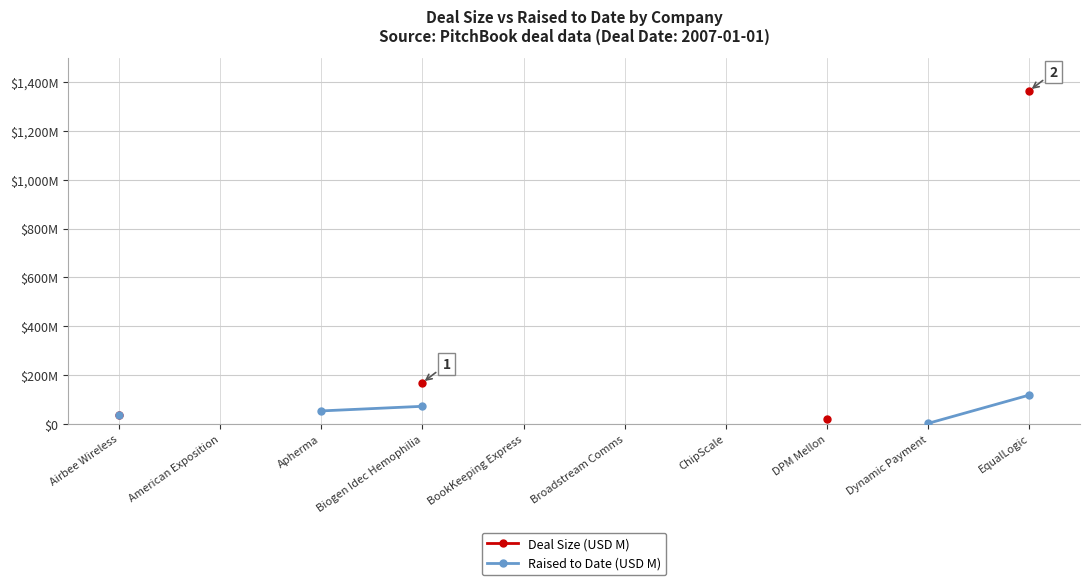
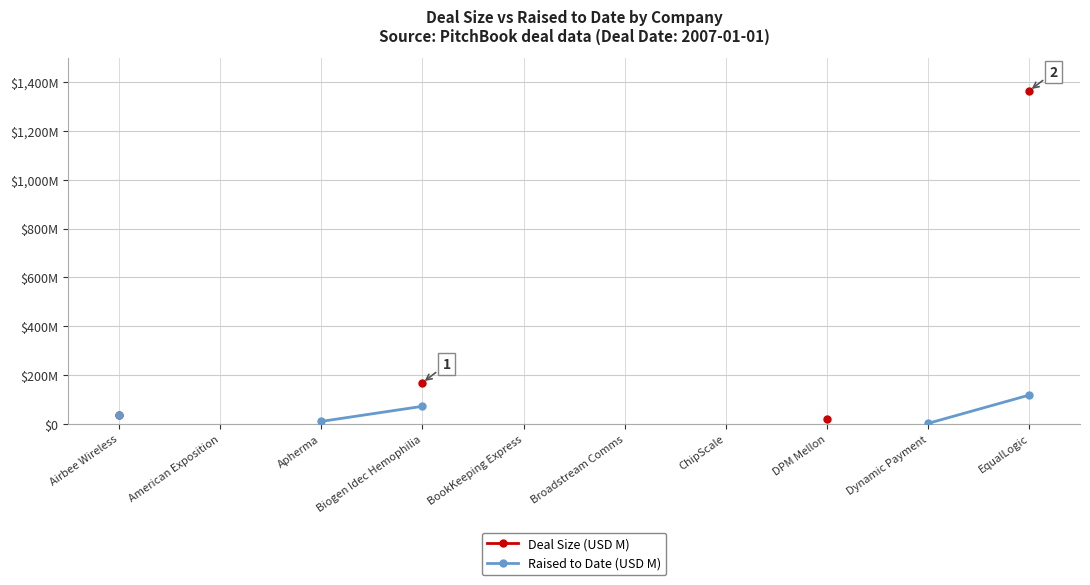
Raised to Date (USD M), Apherma: $50,000,000 -> $10,000,000
